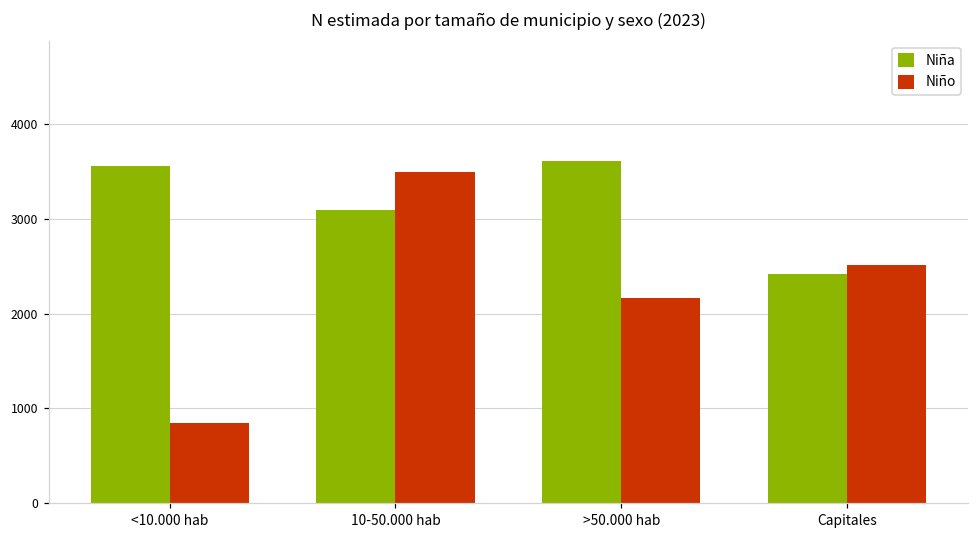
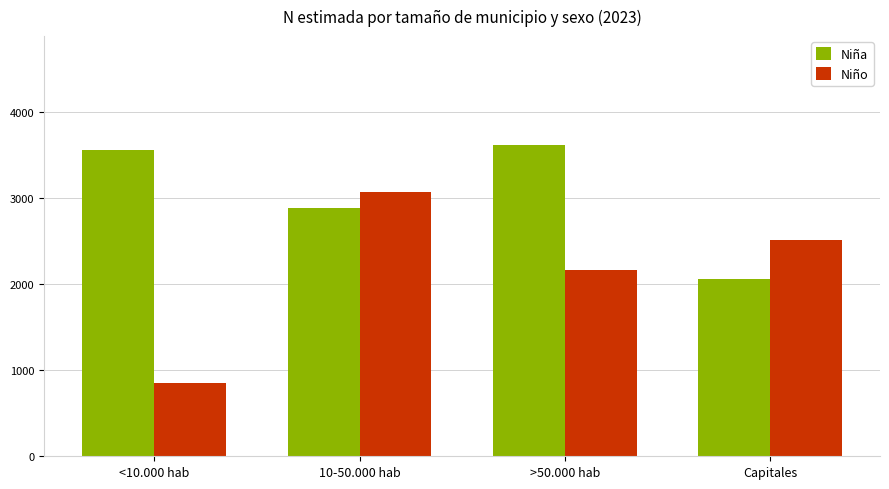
Niña, 10-50.000 hab: 3100 -> 2900
Niño, 10-50.000 hab: 3500 -> 3100
Niña, Capitales: 2400 -> 2100
